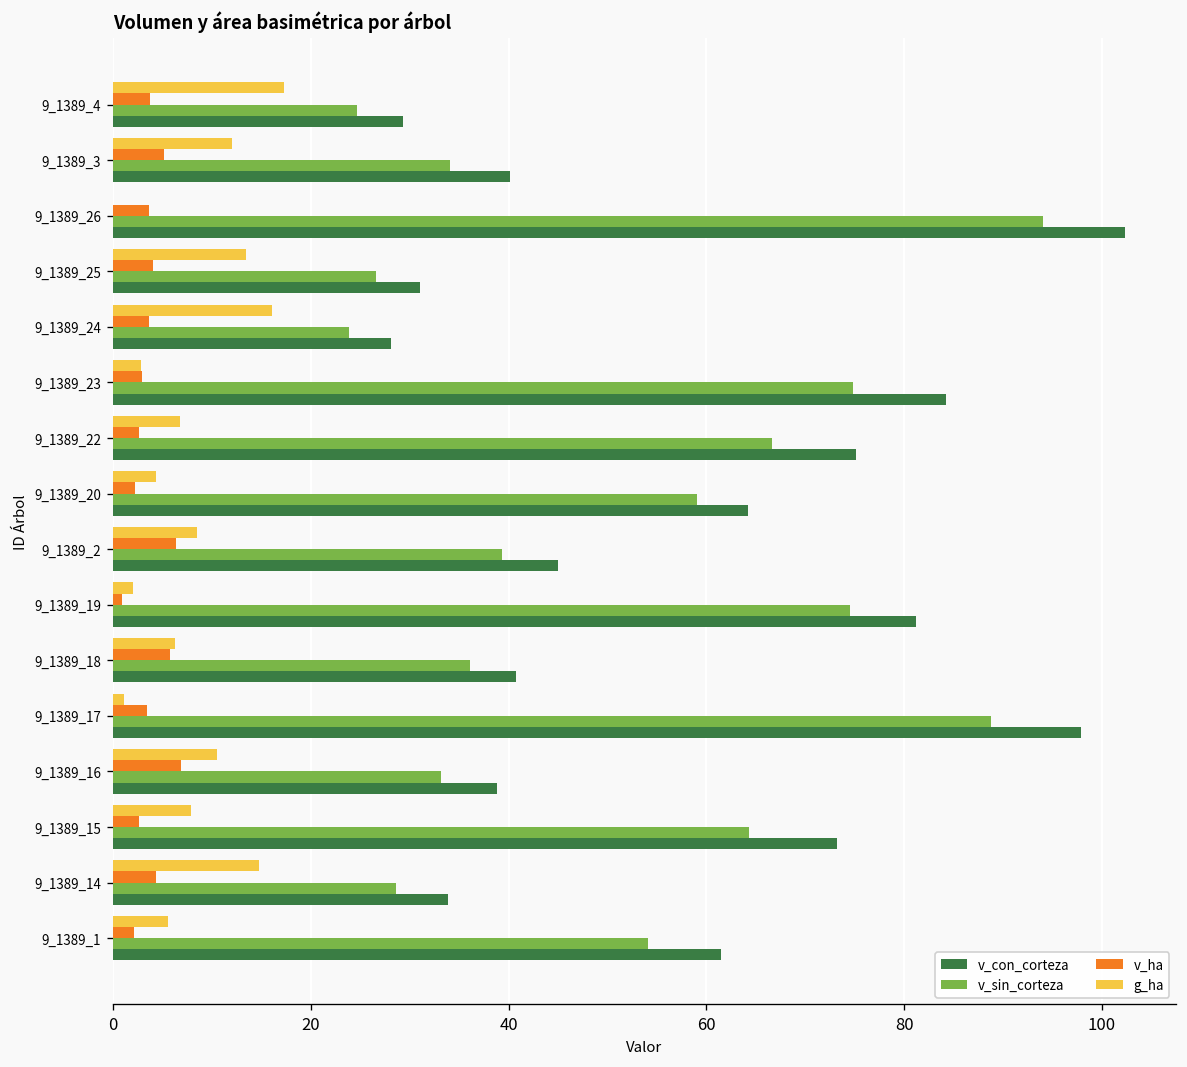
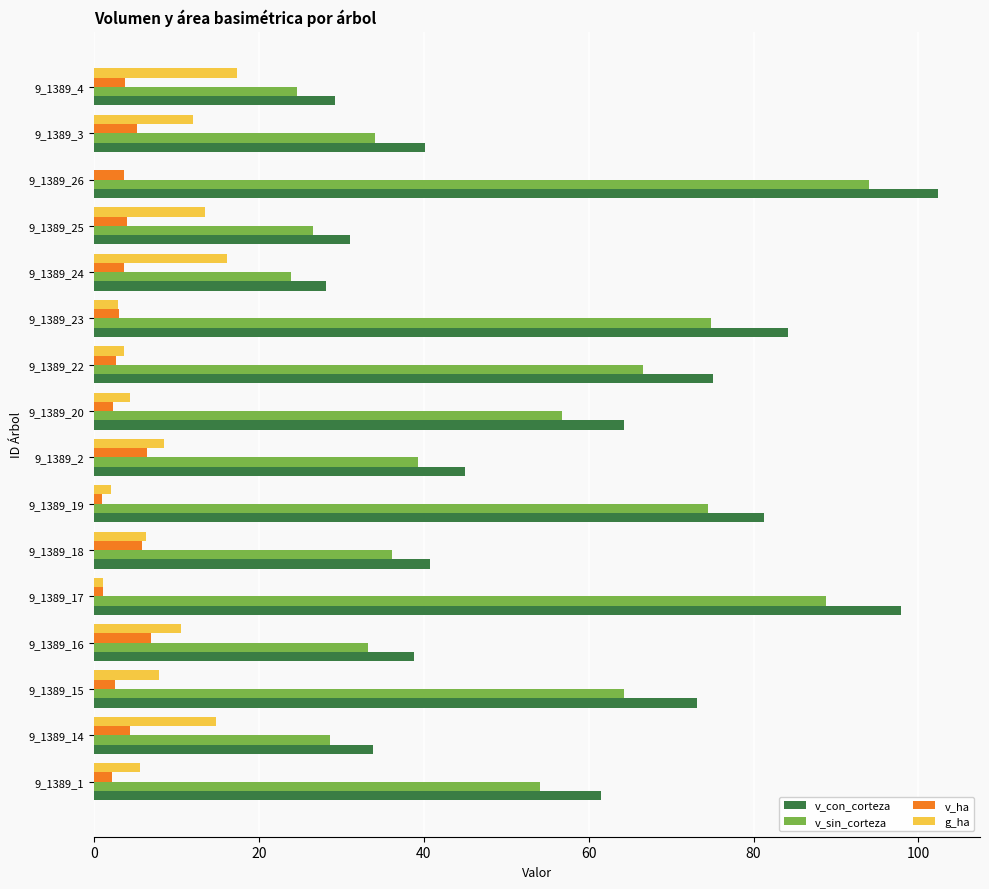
g_ha, 9_1389_22: 7 -> 4
v_sin_corteza, 9_1389_20: 59 -> 57
v_ha, 9_1389_17: 3 -> 1
